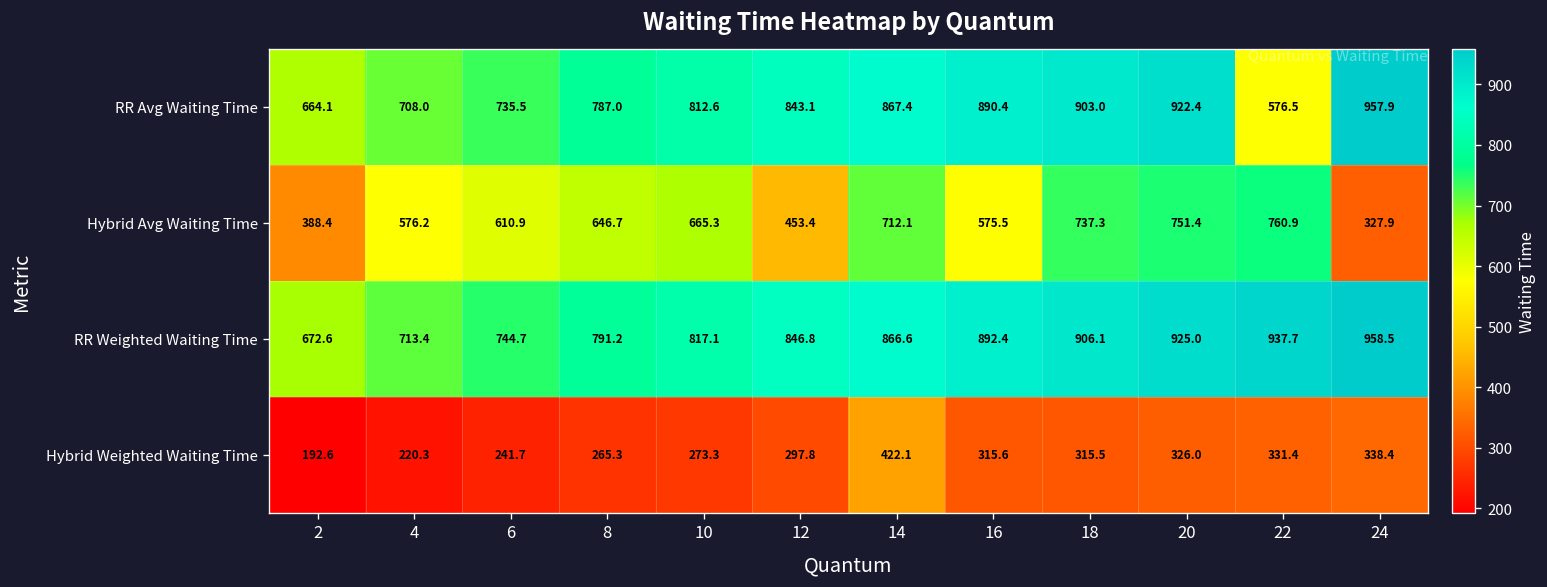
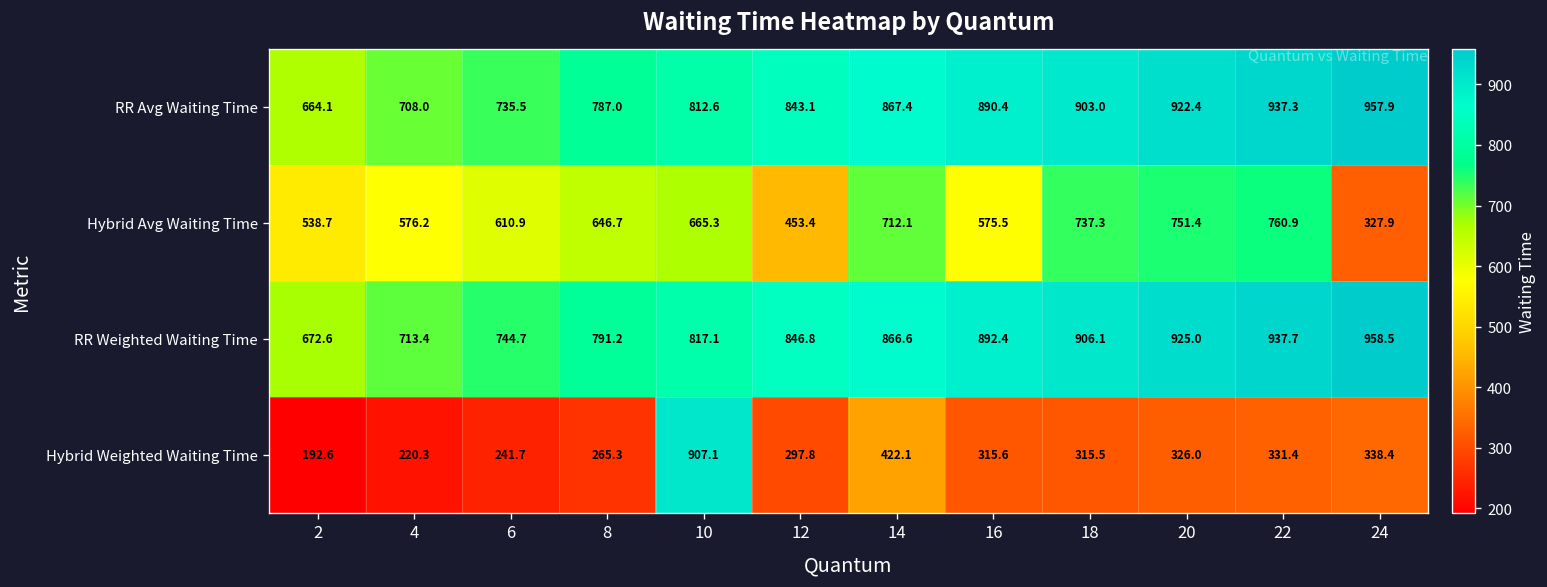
RR Avg Waiting Time, 22: 576.5 -> 937.3
Hybrid Avg Waiting Time, 2: 388.4 -> 538.7
Hybrid Weighted Waiting Time, 10: 273.3 -> 907.1
